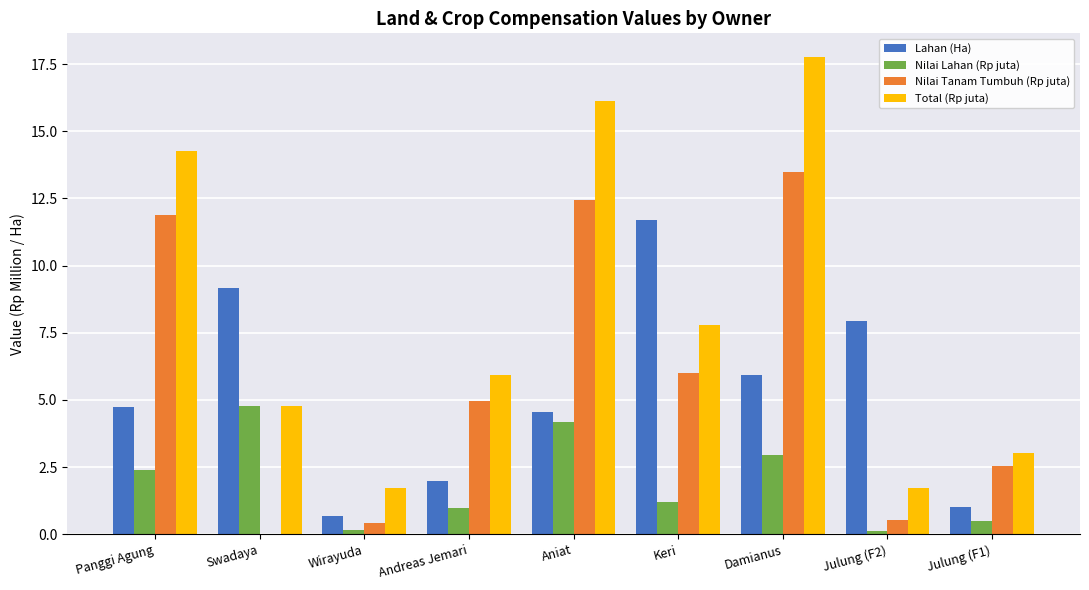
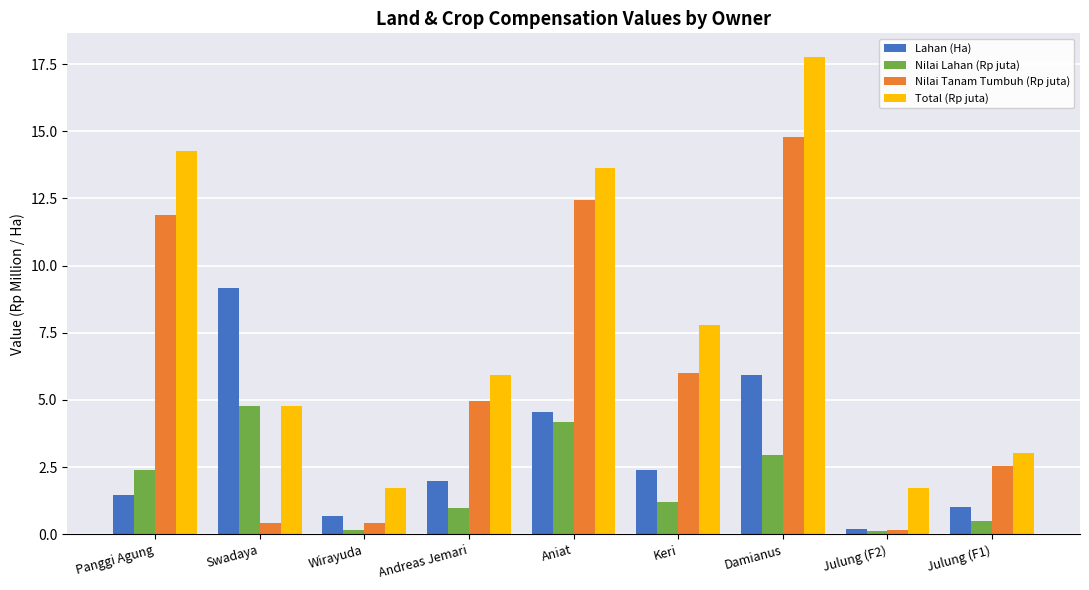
Lahan (Ha), Panggi Agung: 4.8 -> 1.5
Nilai Tanam Tumbuh (Rp juta), Swadaya: 0.0 -> 0.4
Total (Rp juta), Aniat: 16.1 -> 13.7
Lahan (Ha), Keri: 11.7 -> 2.4
Nilai Tanam Tumbuh (Rp juta), Damianus: 13.5 -> 14.8
Lahan (Ha), Julung (F2): 7.9 -> 0.2
Nilai Tanam Tumbuh (Rp juta), Julung (F2): 0.5 -> 0.2
